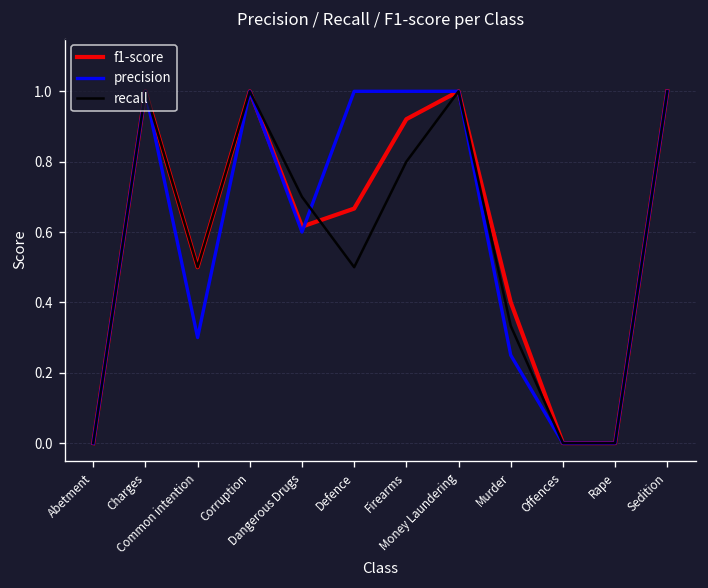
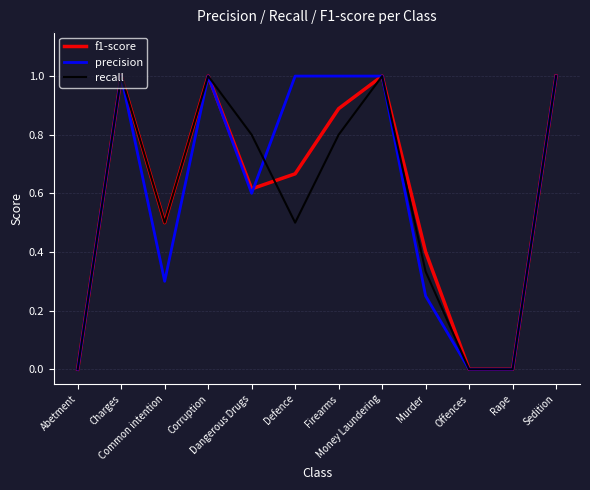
recall, Dangerous Drugs: 0.7 -> 0.8
f1-score, Firearms: 0.92 -> 0.89
